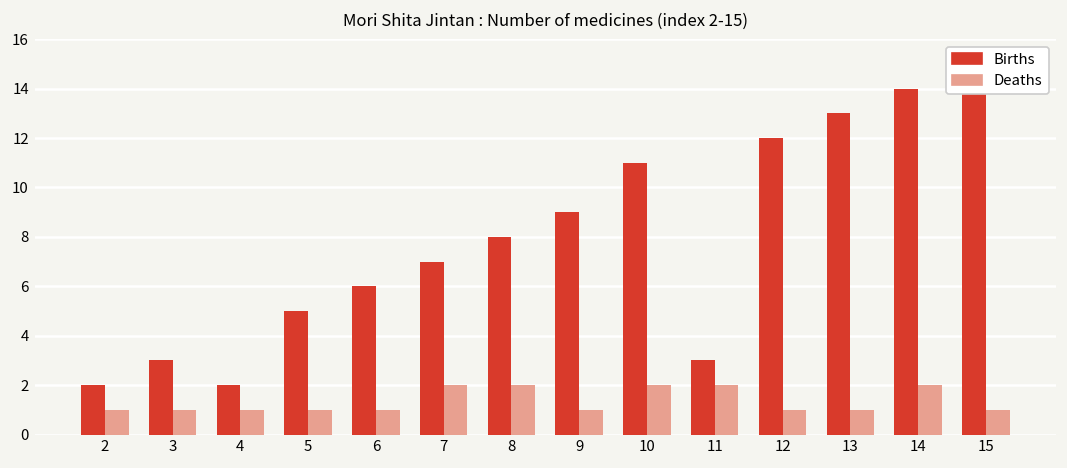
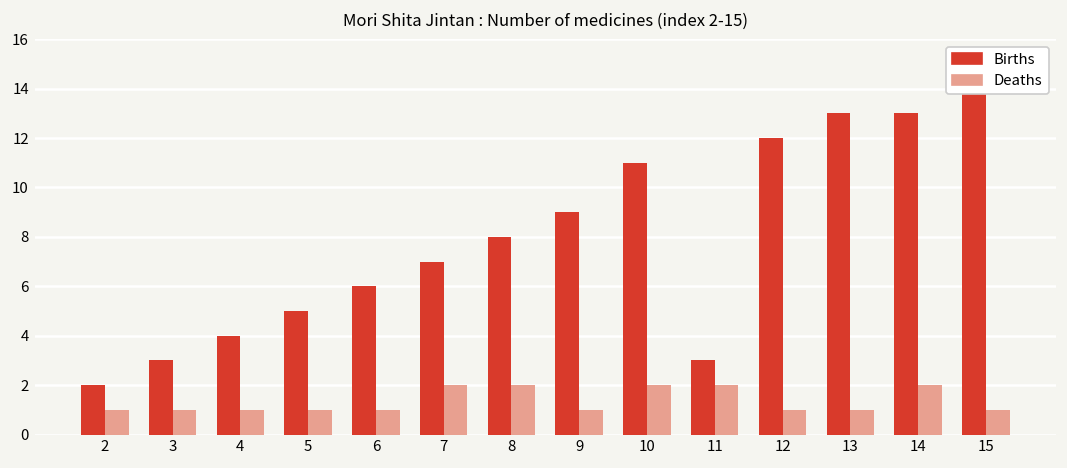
Births, 4: 2 -> 4
Births, 14: 14 -> 13
